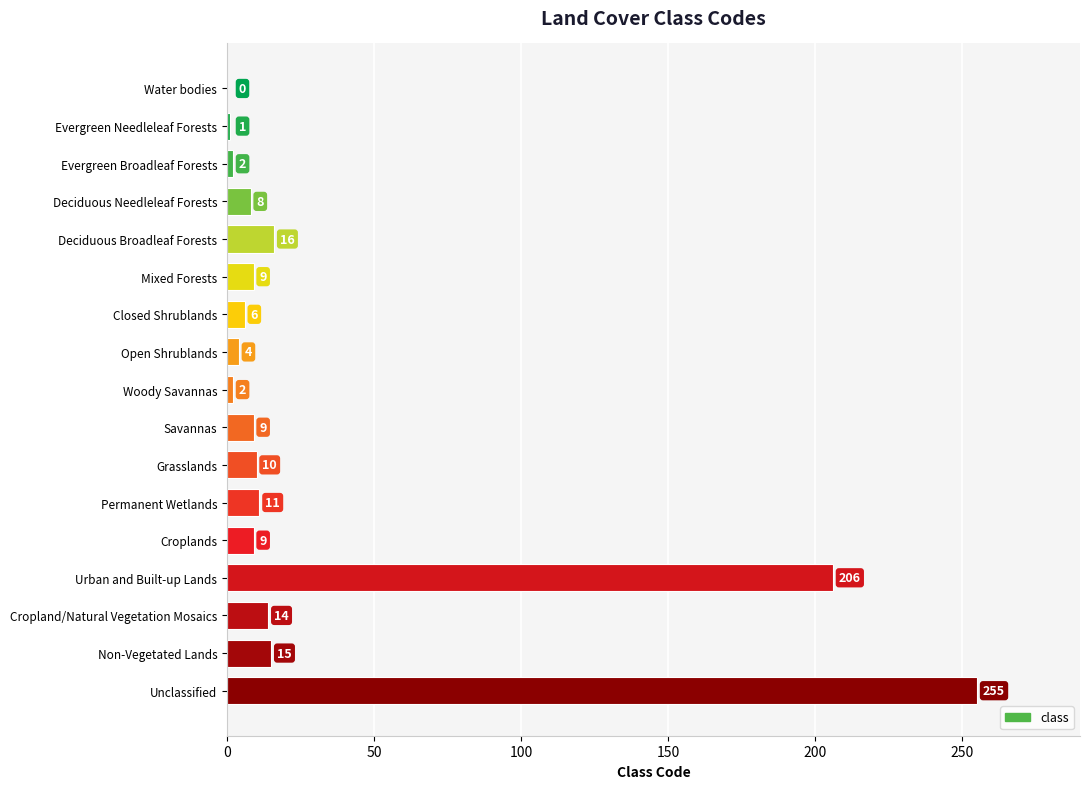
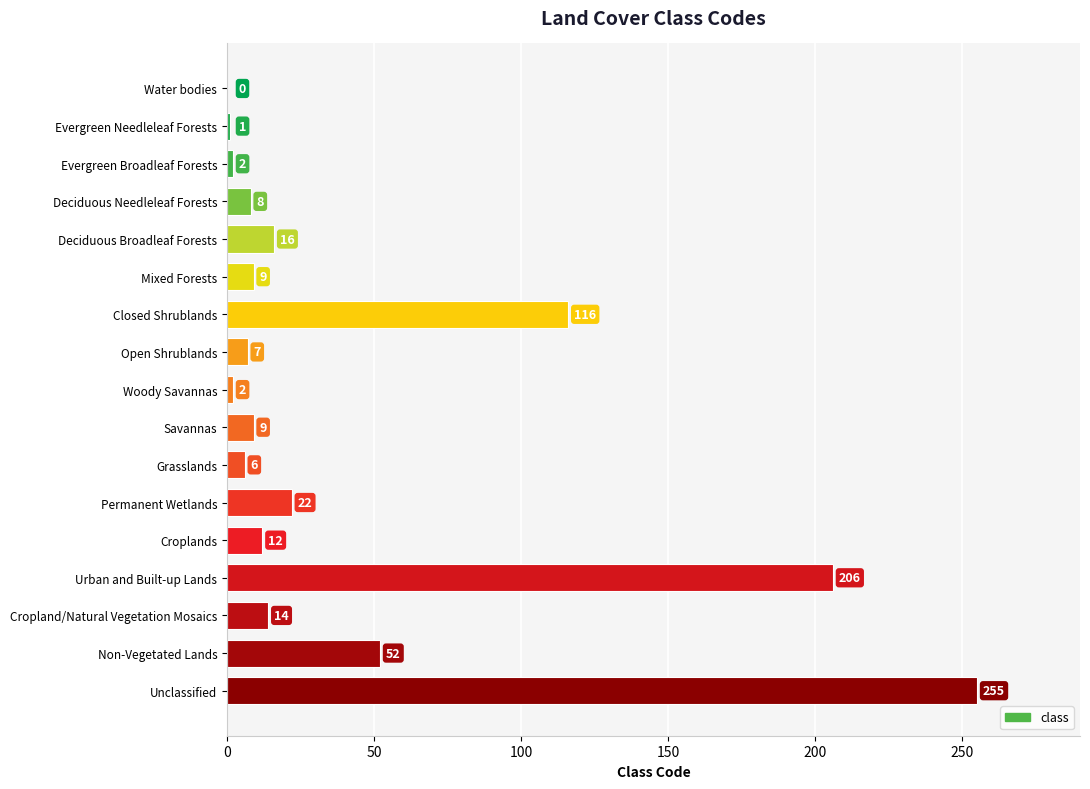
Closed Shrublands: 6 -> 116
Open Shrublands: 4 -> 7
Grasslands: 10 -> 6
Permanent Wetlands: 11 -> 22
Croplands: 9 -> 12
Non-Vegetated Lands: 15 -> 52
